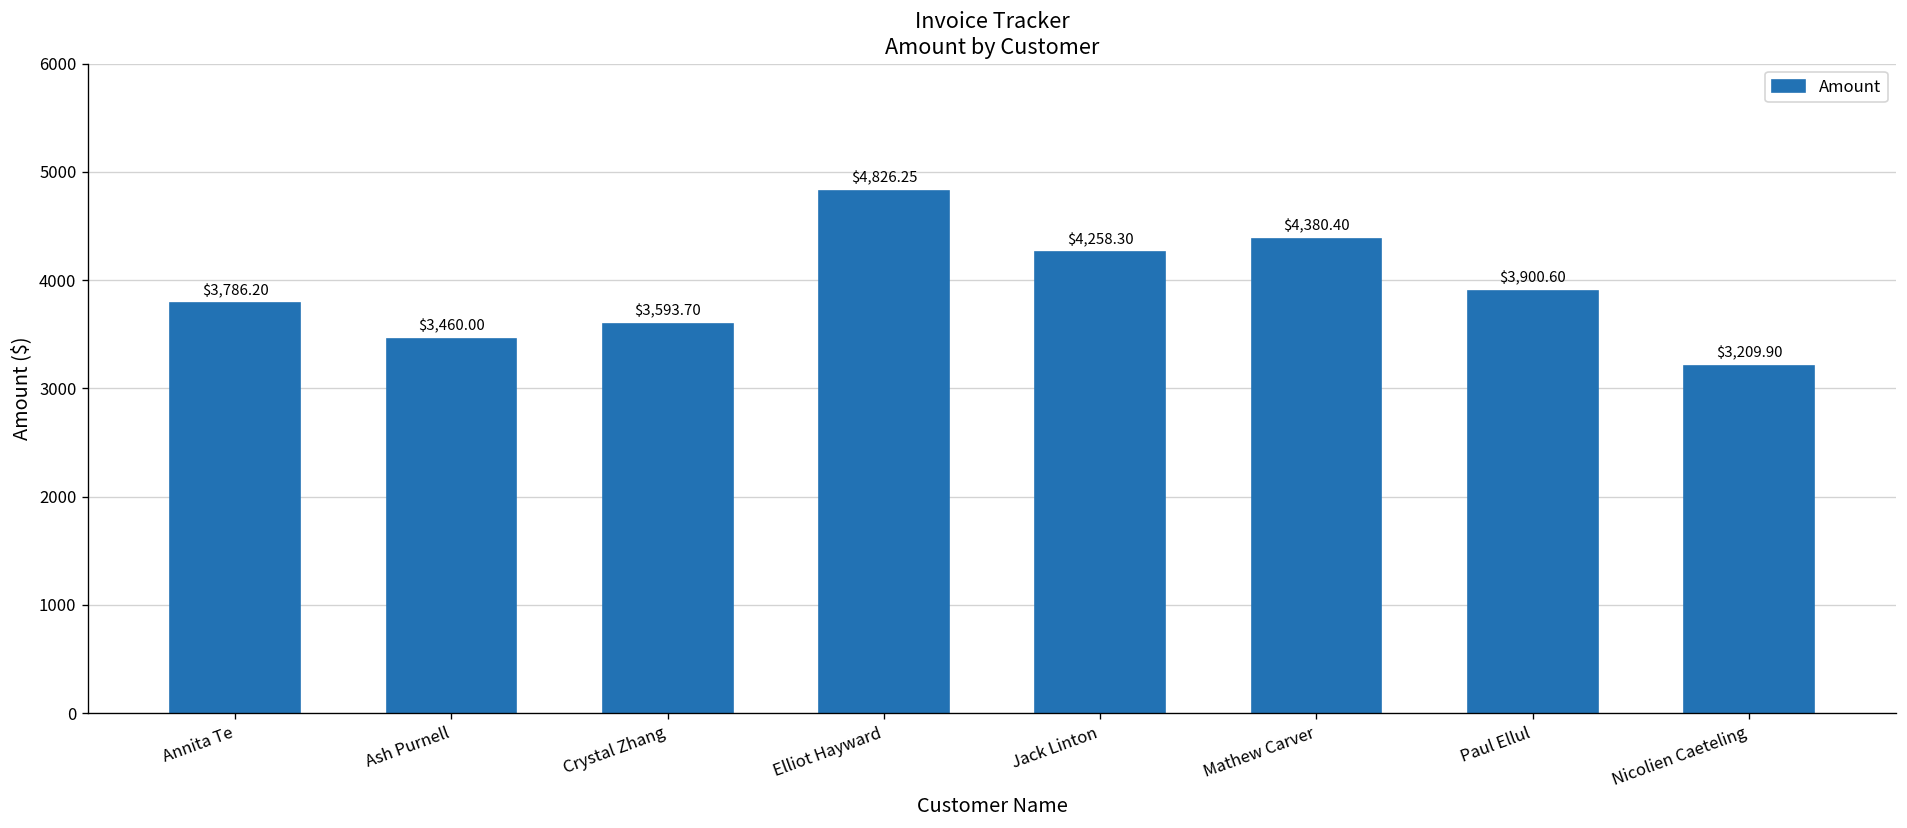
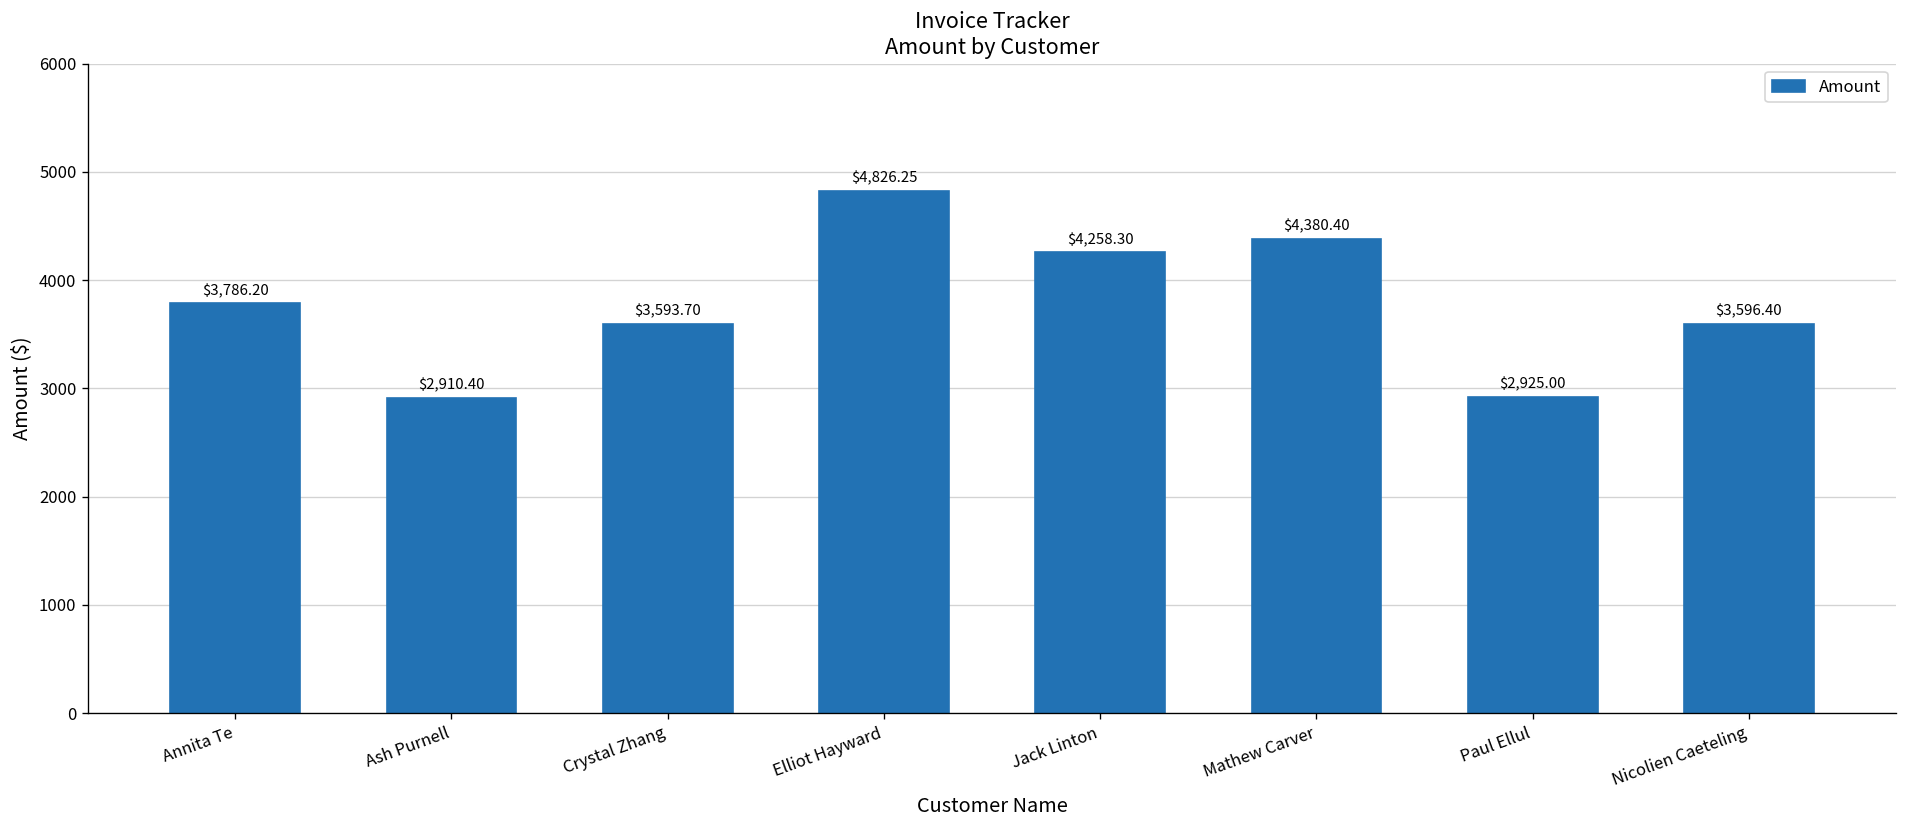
Ash Purnell: $3,460.00 -> $2,910.40
Paul Ellul: $3,900.60 -> $2,925.00
Nicolien Caeteling: $3,209.90 -> $3,596.40
